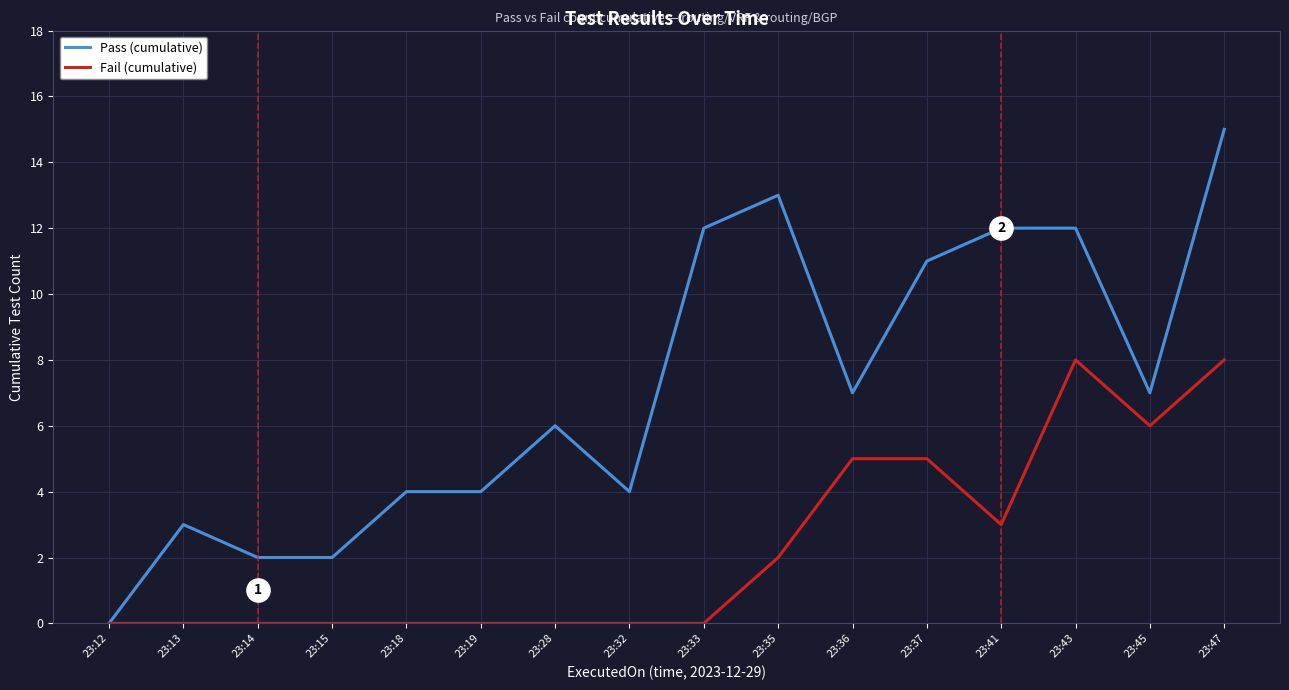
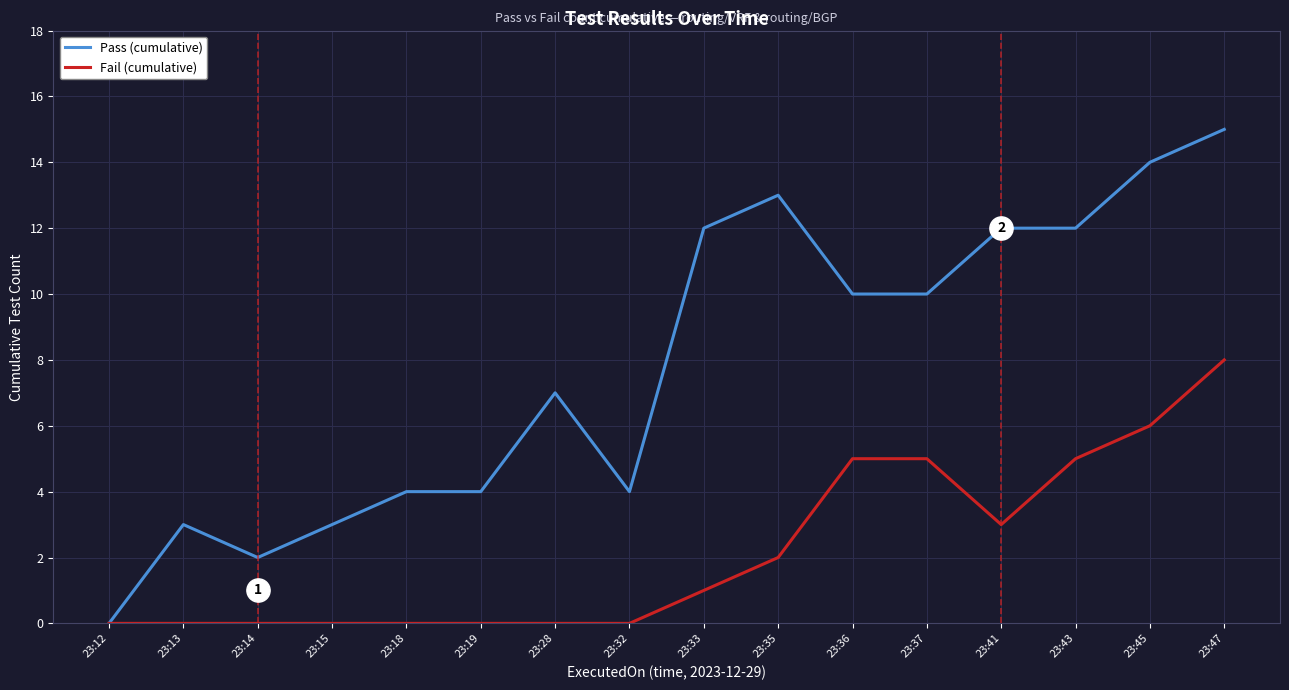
Pass (cumulative), 23:15: 2 -> 3
Pass (cumulative), 23:28: 6 -> 7
Fail (cumulative), 23:33: 0 -> 1
Pass (cumulative), 23:36: 7 -> 10
Pass (cumulative), 23:37: 11 -> 10
Fail (cumulative), 23:43: 8 -> 5
Pass (cumulative), 23:45: 7 -> 14
